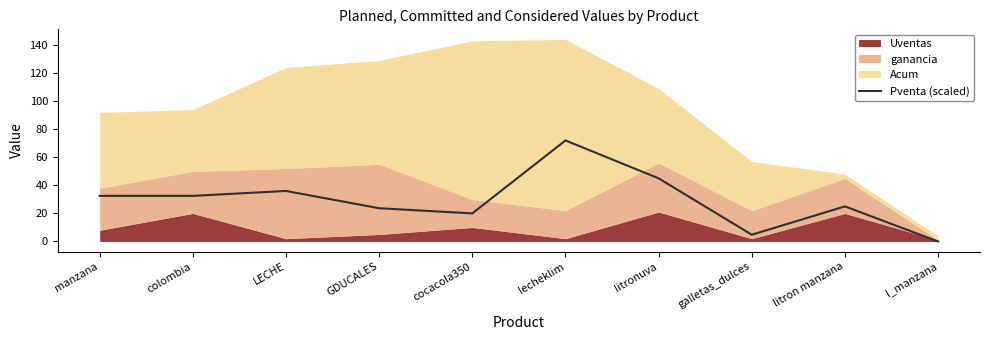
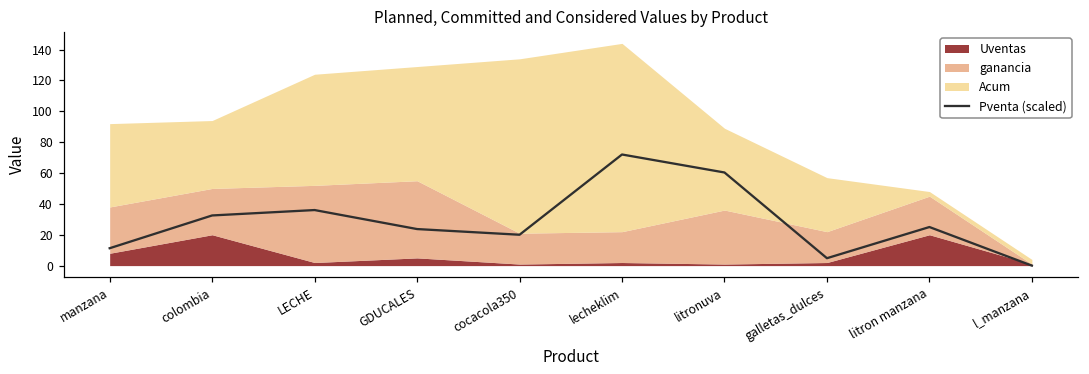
Pventa (scaled), manzana: 33 -> 11
Uventas, cocacola350: 10 -> 1
Pventa (scaled), litronuva: 45 -> 60
Uventas, litronuva: 21 -> 1
